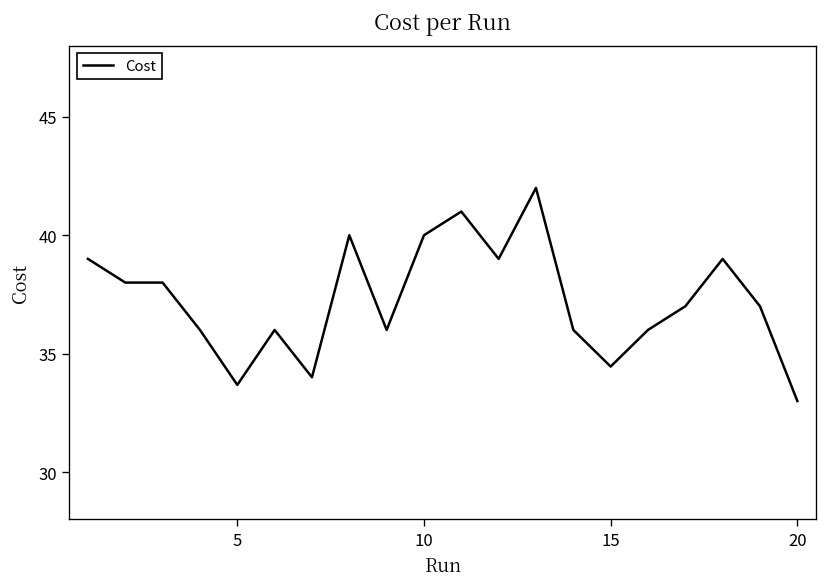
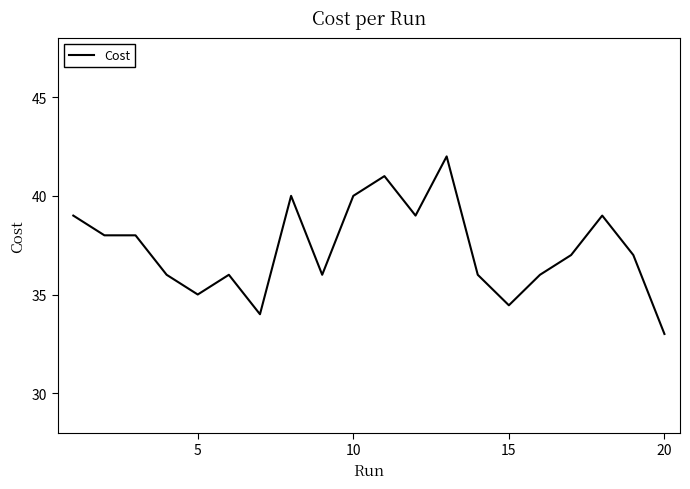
5: 33.7 -> 35.0
